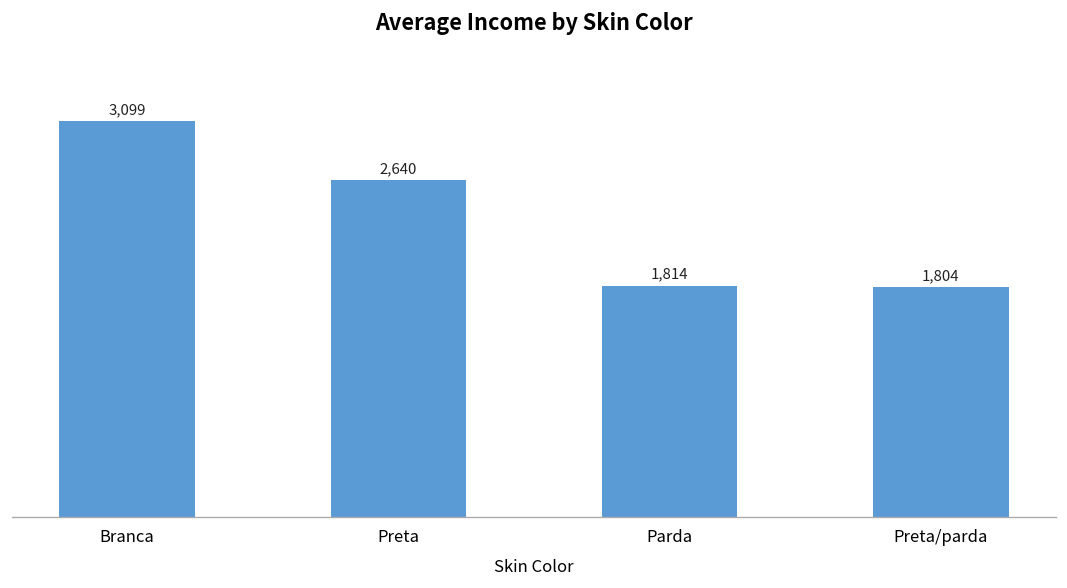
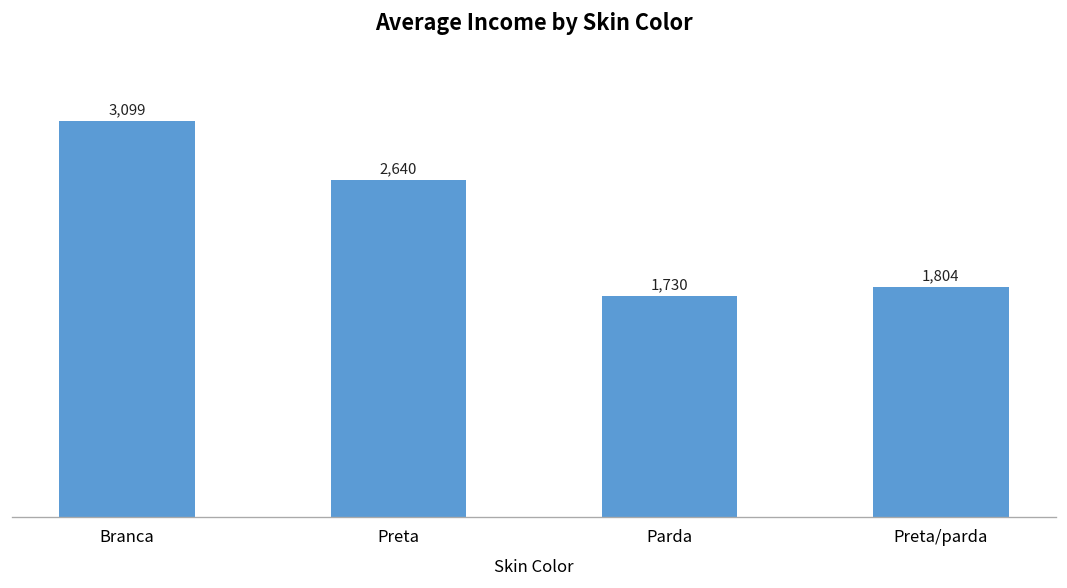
Parda: 1,814 -> 1,730
